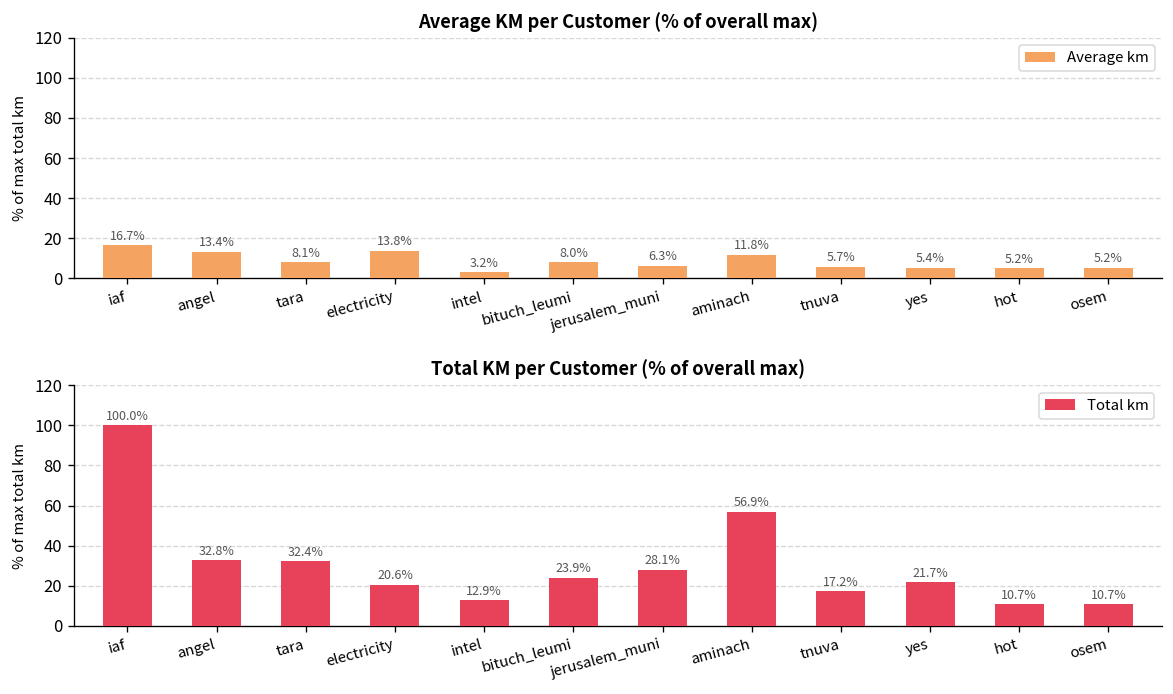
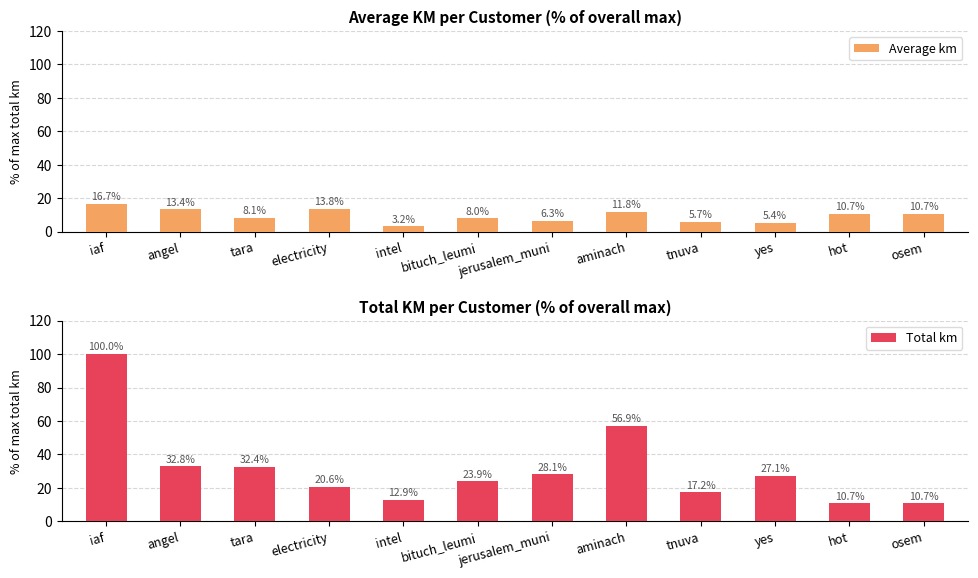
Average KM per Customer (% of overall max), hot: 5.2% -> 10.7%
Average KM per Customer (% of overall max), osem: 5.2% -> 10.7%
Total KM per Customer (% of overall max), yes: 21.7% -> 27.1%
